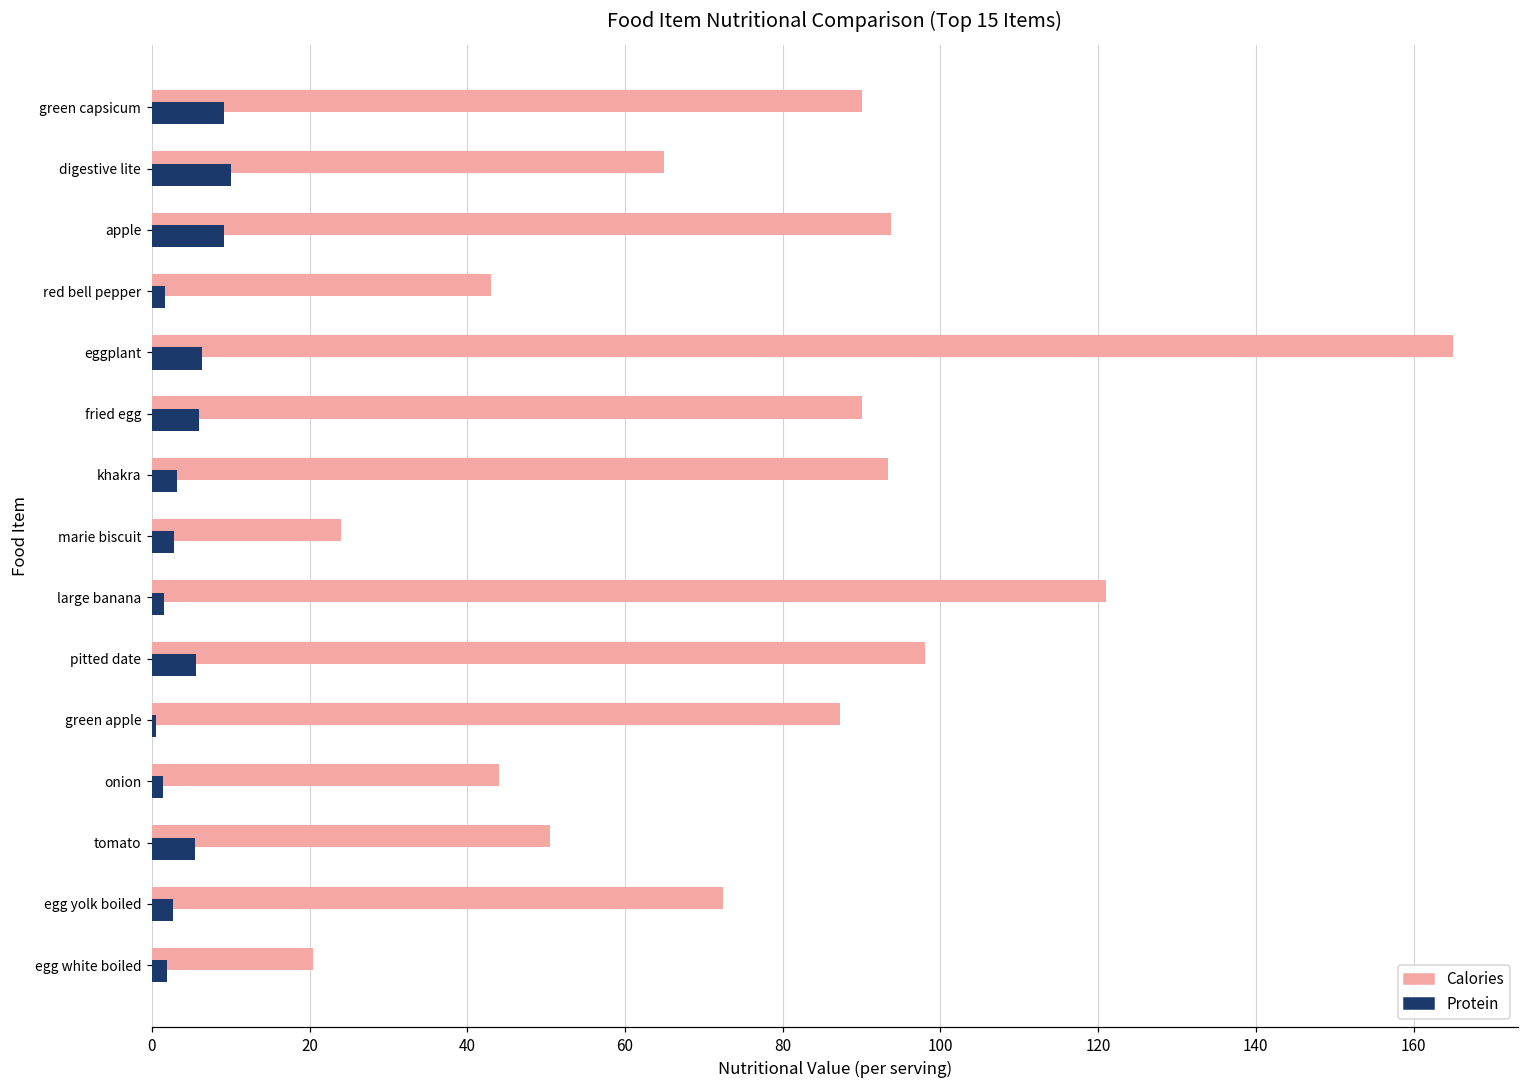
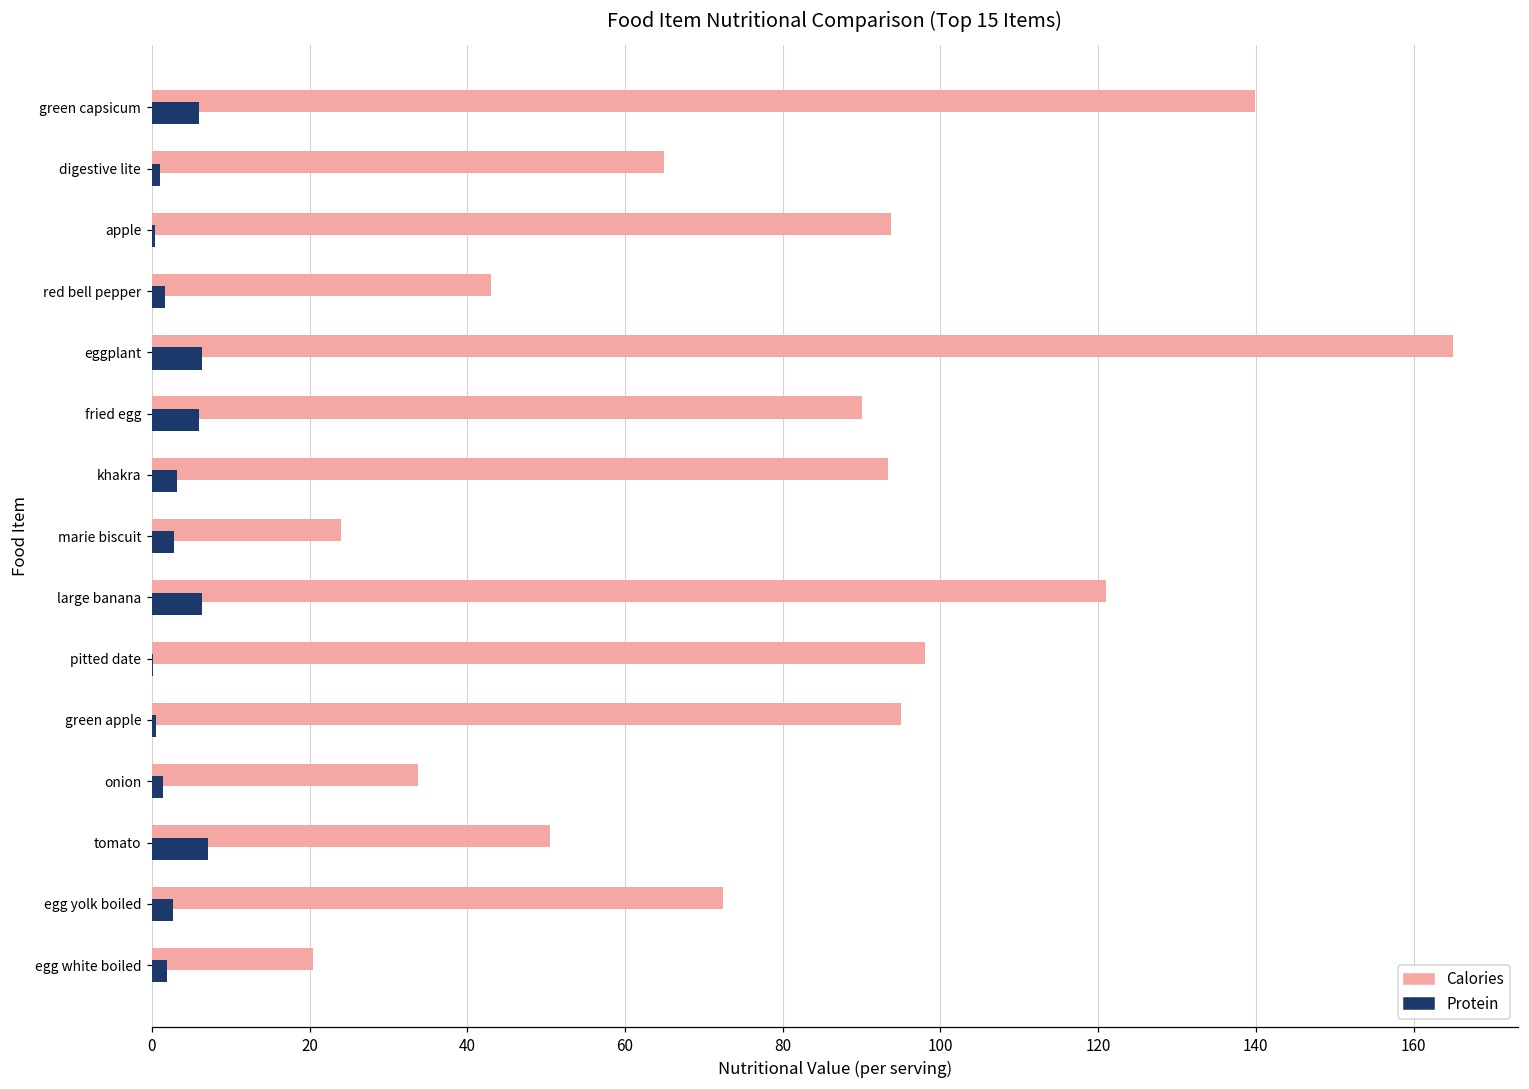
Calories, green capsicum: 90 -> 140
Protein, green capsicum: 9 -> 6
Protein, digestive lite: 10 -> 1
Protein, apple: 9 -> 0
Protein, large banana: 1 -> 6
Protein, pitted date: 6 -> 0
Calories, green apple: 87 -> 95
Calories, onion: 44 -> 34
Protein, tomato: 5 -> 7
